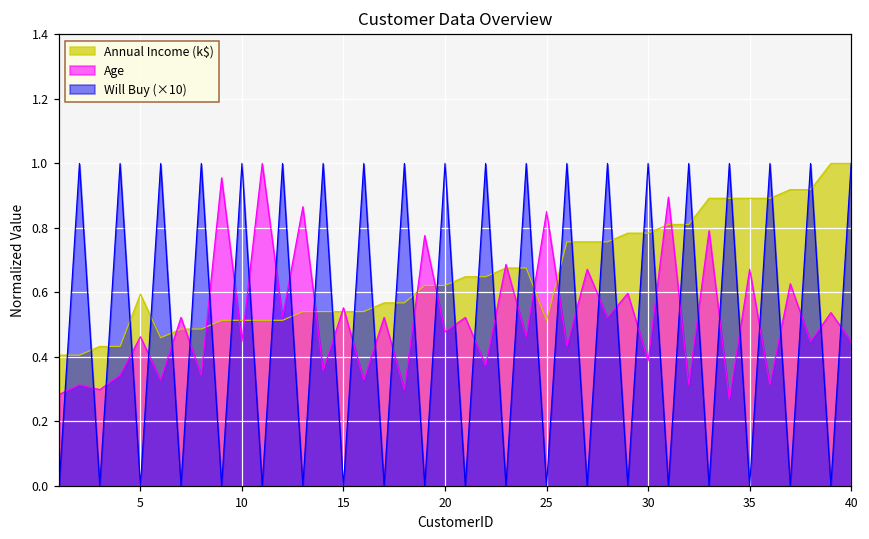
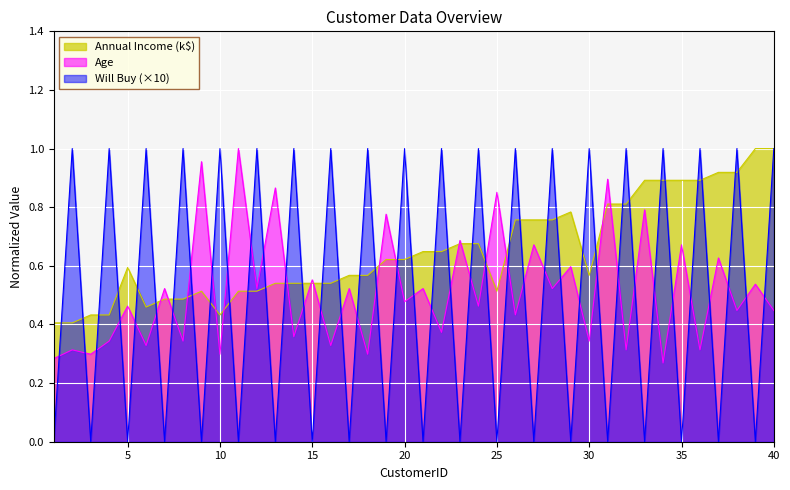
Annual Income (k$), 10: 0.51 -> 0.43
Age, 10: 0.45 -> 0.30
Annual Income (k$), 30: 0.78 -> 0.57
Age, 30: 0.39 -> 0.34
